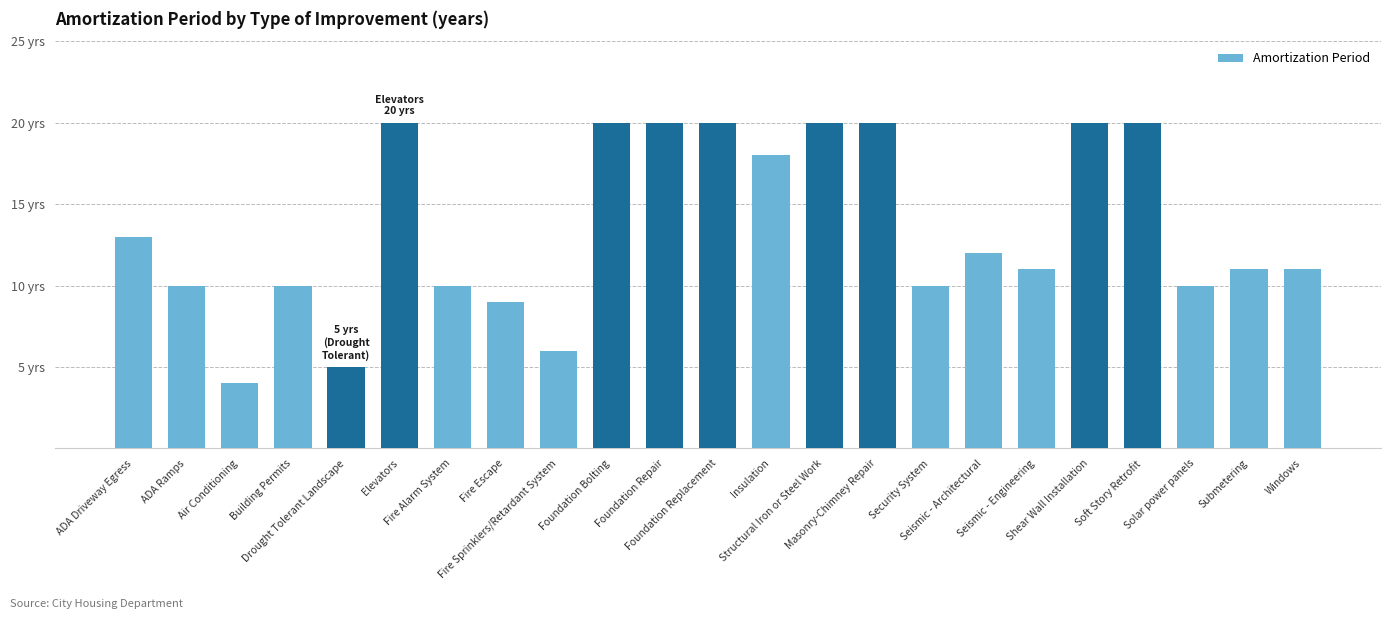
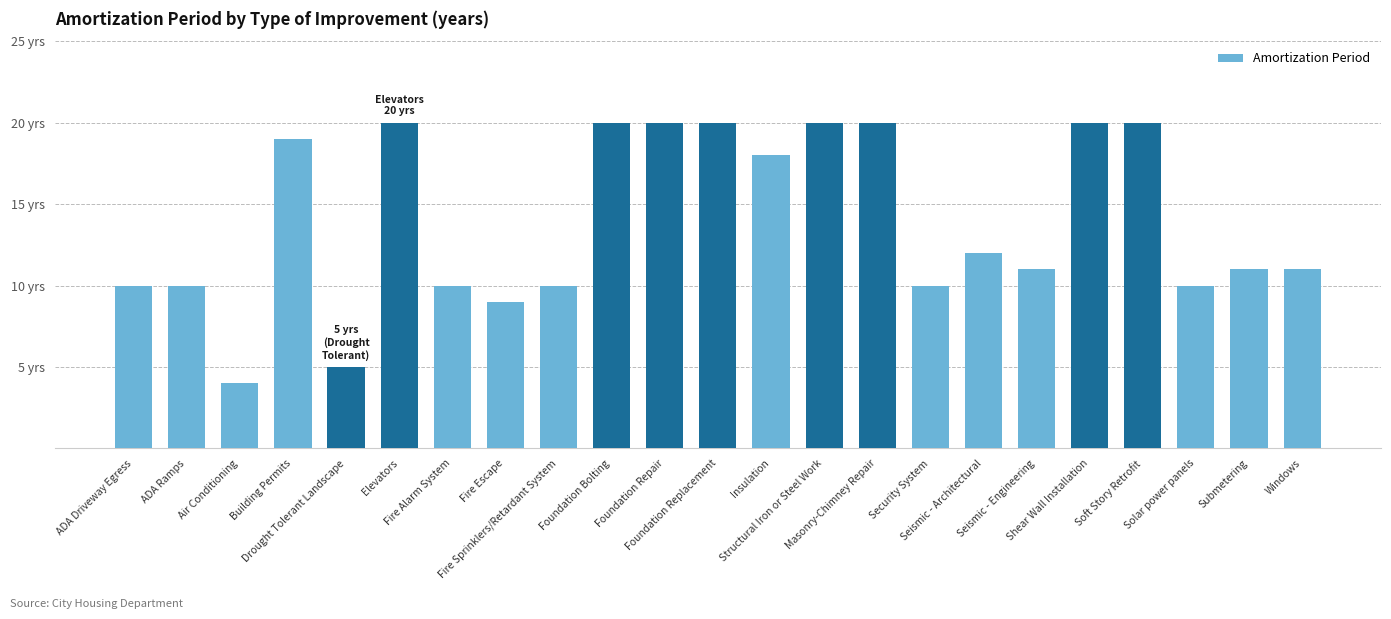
ADA Driveway Egress: 13 yrs -> 10 yrs
Building Permits: 10 yrs -> 19 yrs
Fire Sprinklers/Retardant System: 6 yrs -> 10 yrs
